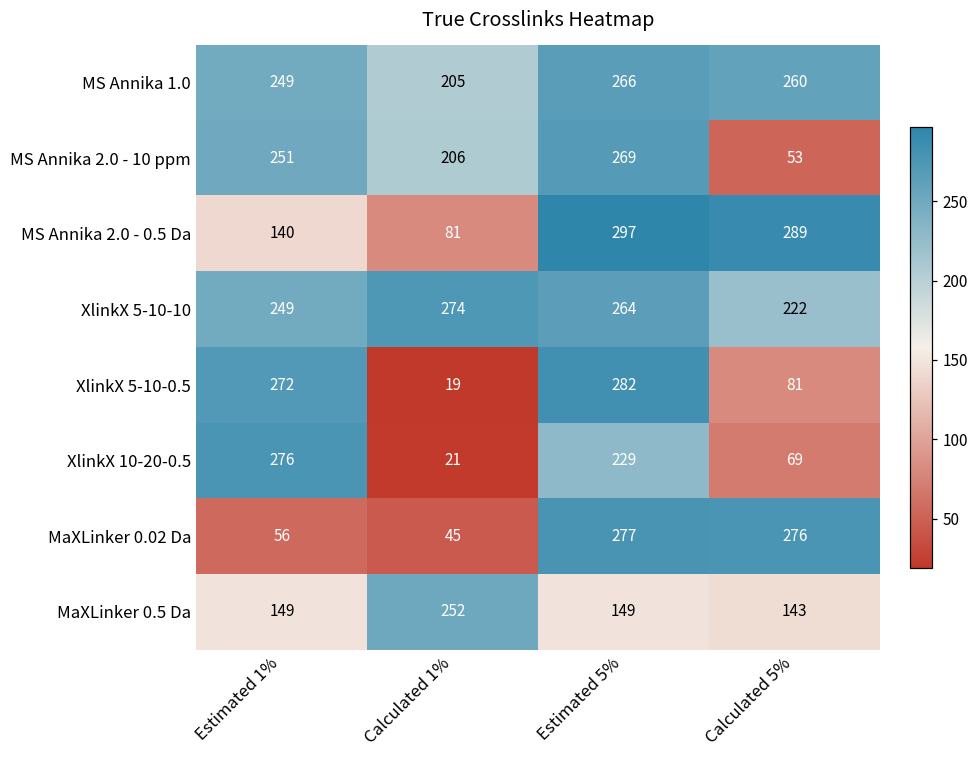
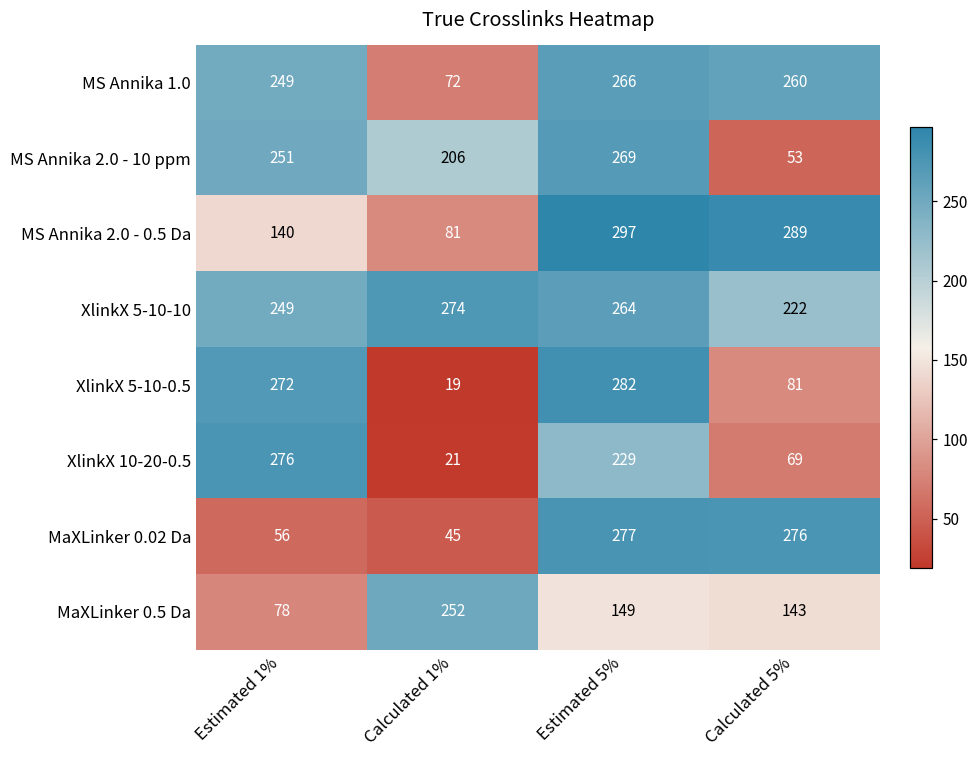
MS Annika 1.0, Calculated 1%: 205 -> 72
MaXLinker 0.5 Da, Estimated 1%: 149 -> 78
